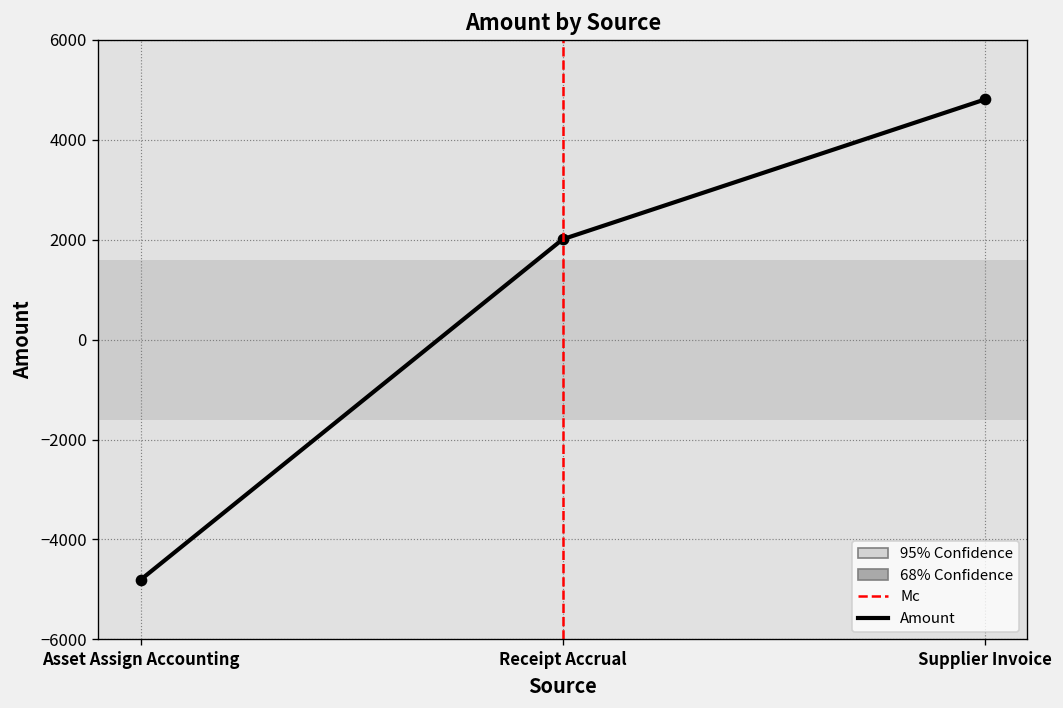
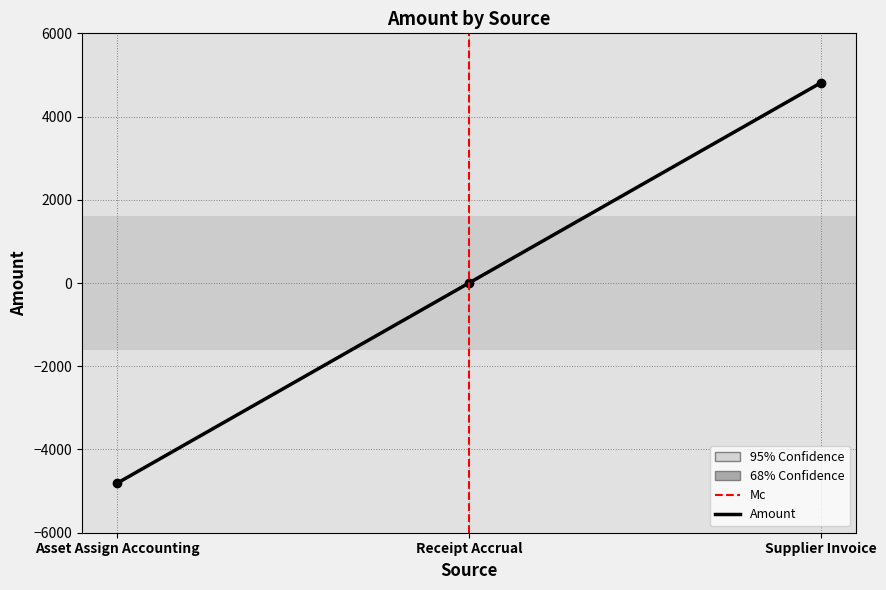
Receipt Accrual: 2000 -> 0
